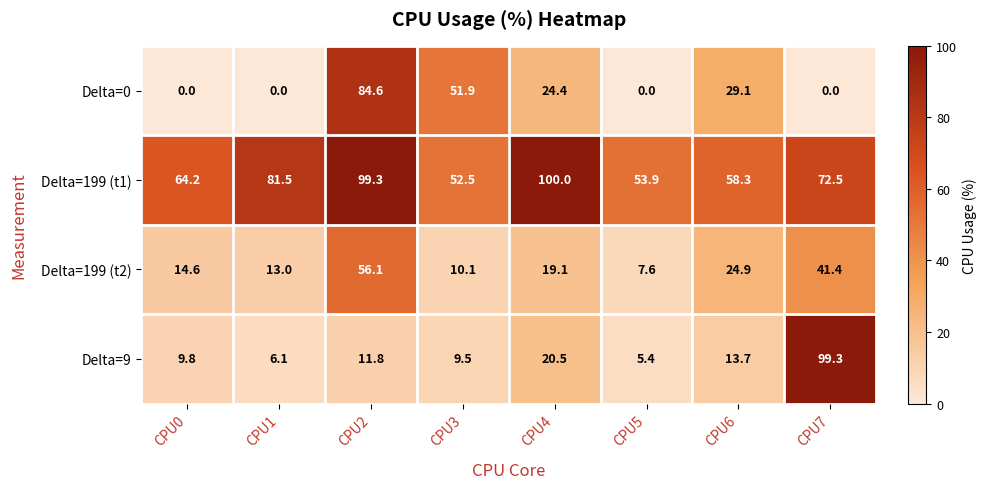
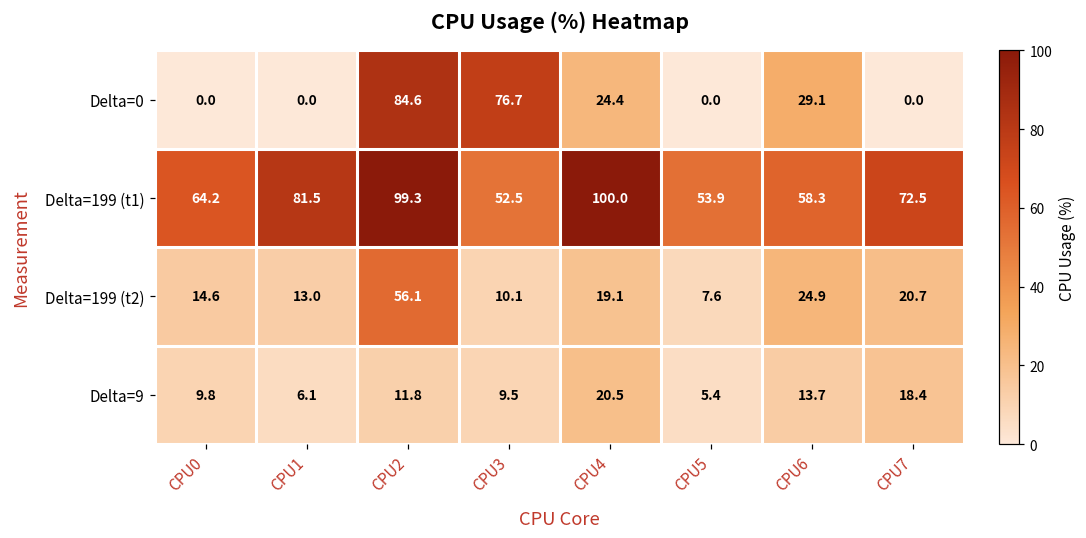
Delta=0, CPU3: 51.9 -> 76.7
Delta=199 (t2), CPU7: 41.4 -> 20.7
Delta=9, CPU7: 99.3 -> 18.4
